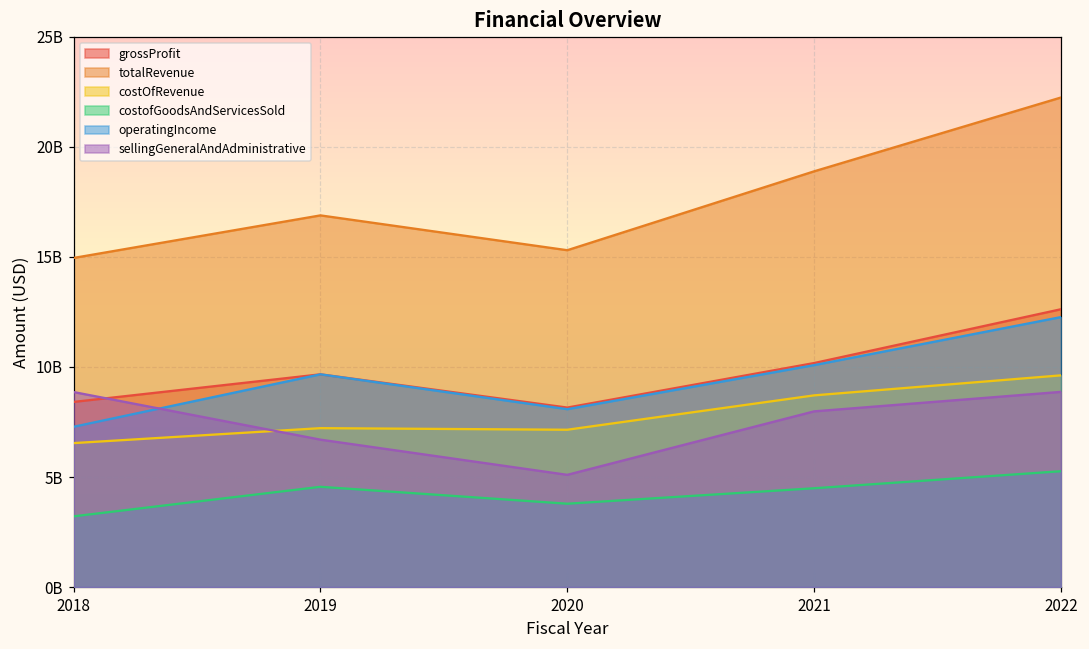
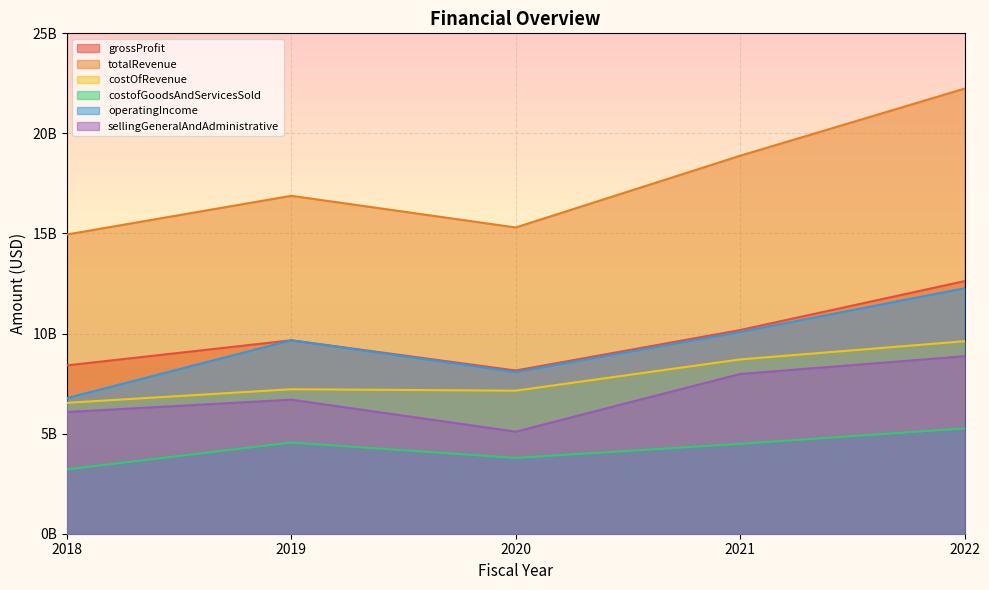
operatingIncome, 2018: 7300000000 -> 6800000000
sellingGeneralAndAdministrative, 2018: 8900000000 -> 6100000000
